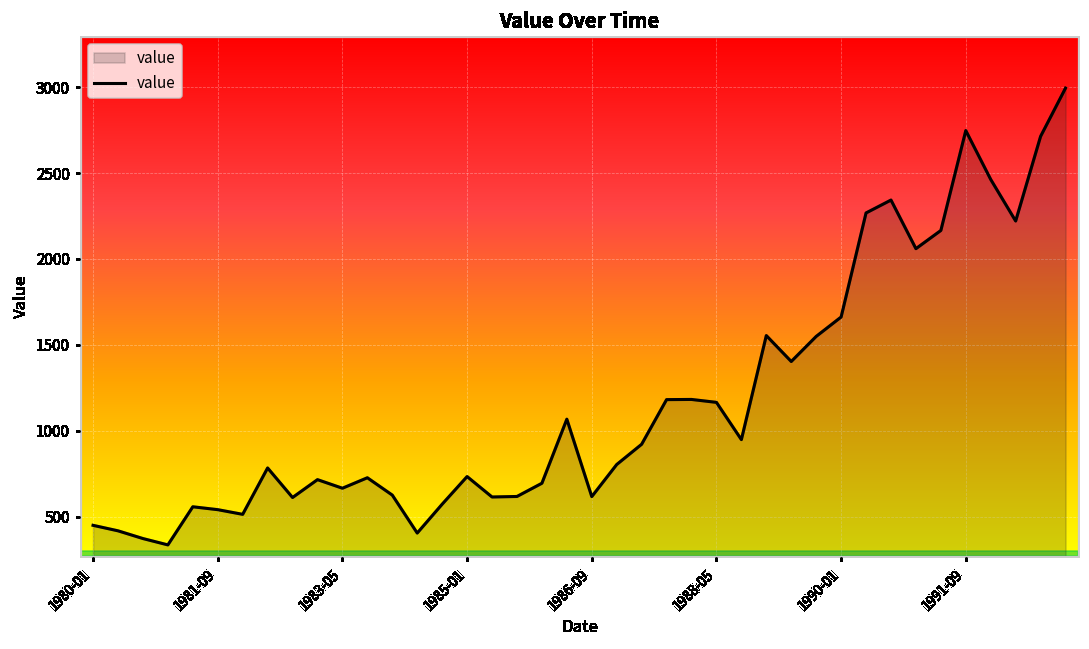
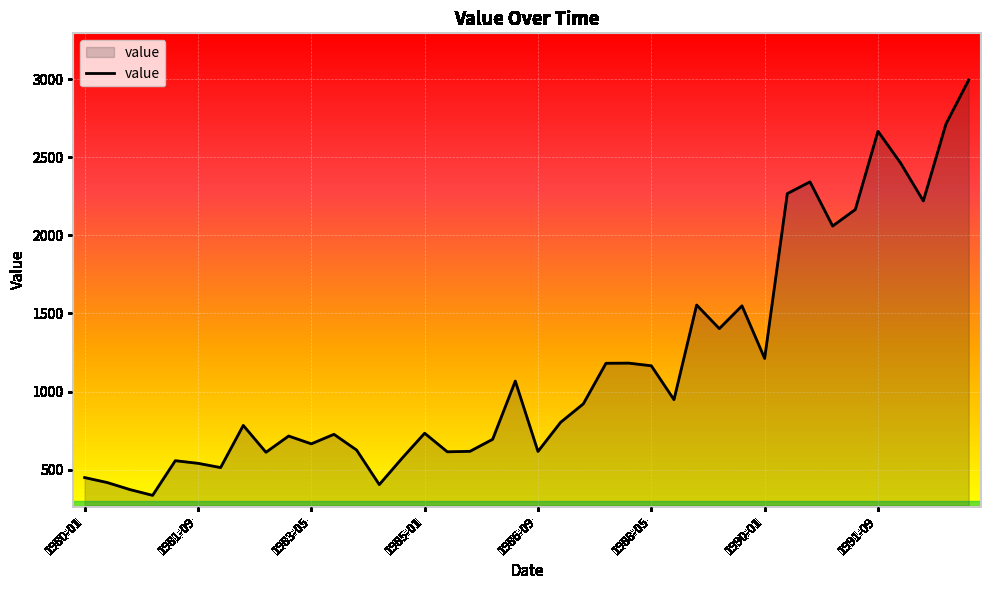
1990-01: 1660 -> 1210
1991-09: 2750 -> 2670
